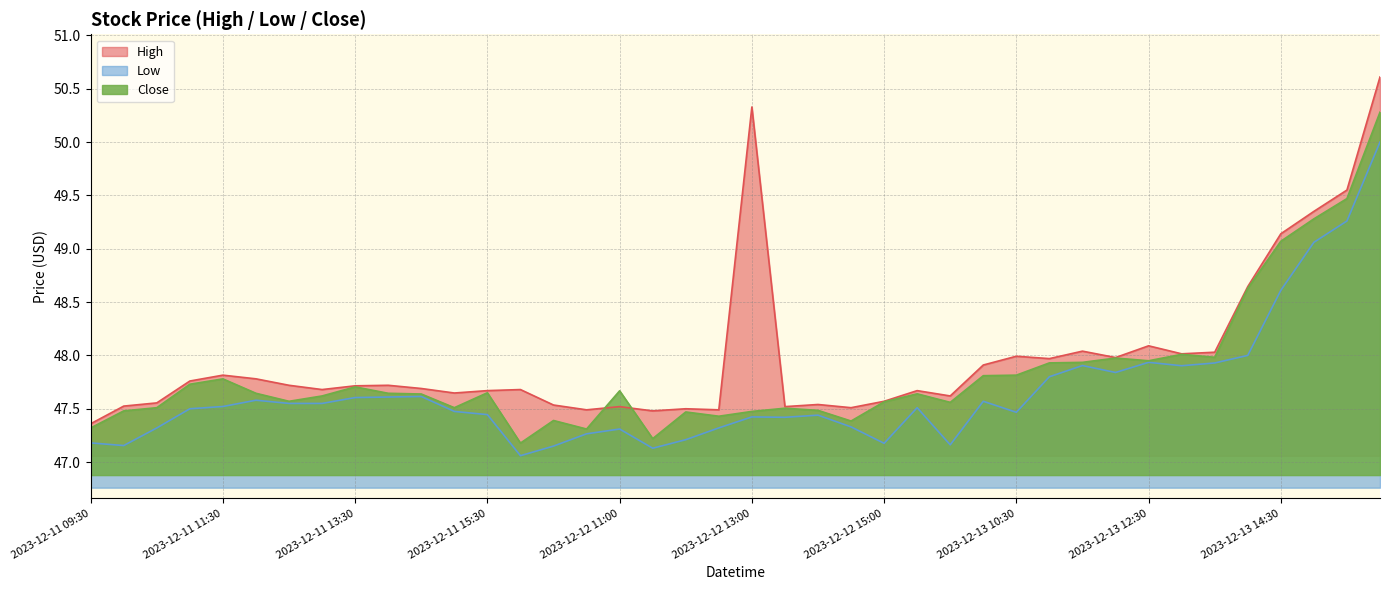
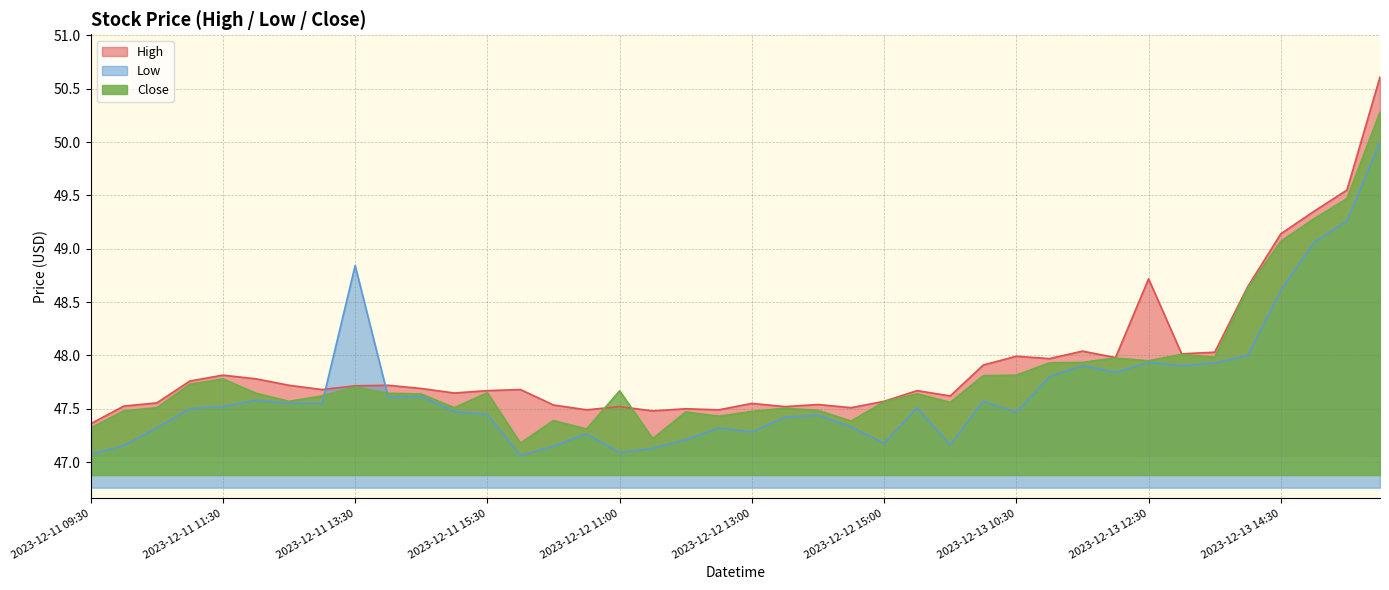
Low, 2023-12-11 09:30: 47.18 -> 47.07
Low, 2023-12-11 13:30: 47.60 -> 48.84
Low, 2023-12-12 11:00: 47.31 -> 47.09
High, 2023-12-12 13:00: 50.33 -> 47.55
Low, 2023-12-12 13:00: 47.42 -> 47.28
High, 2023-12-13 12:30: 48.09 -> 48.72
